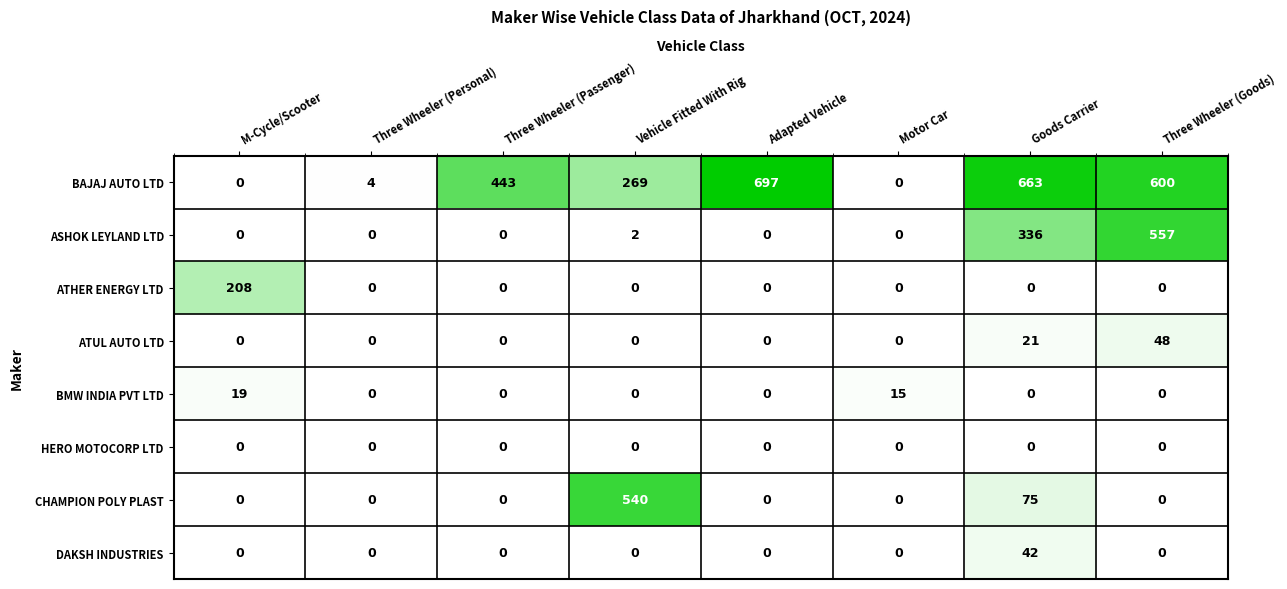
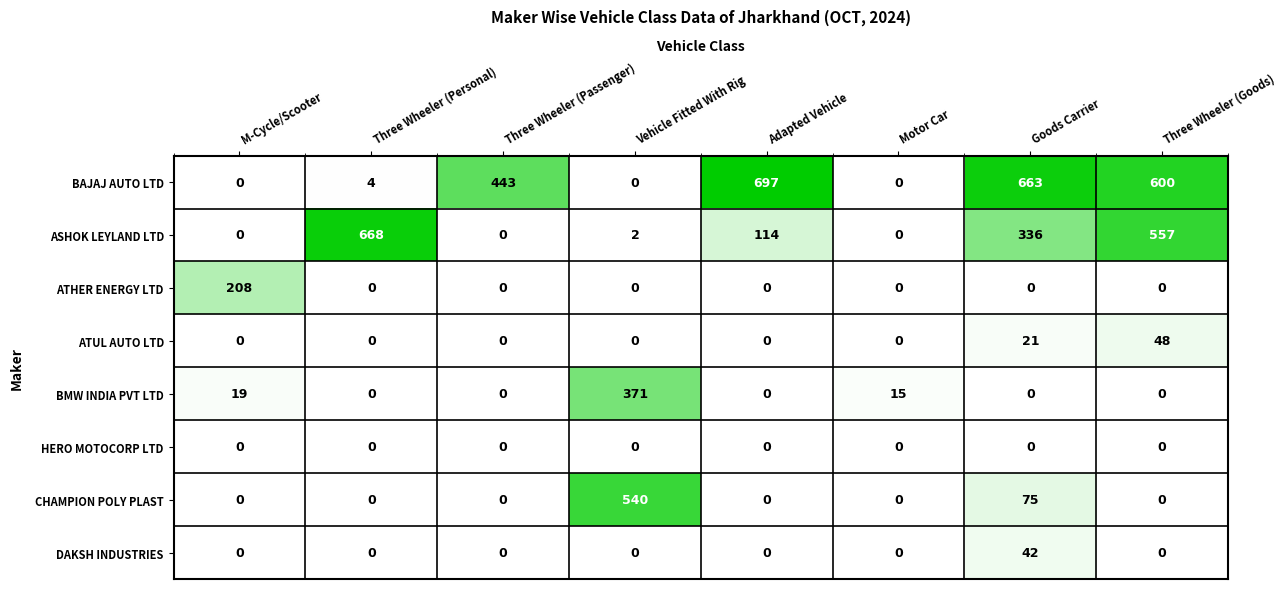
BAJAJ AUTO LTD, Vehicle Fitted With Rig: 269 -> 0
ASHOK LEYLAND LTD, Three Wheeler (Personal): 0 -> 668
ASHOK LEYLAND LTD, Adapted Vehicle: 0 -> 114
BMW INDIA PVT LTD, Vehicle Fitted With Rig: 0 -> 371
